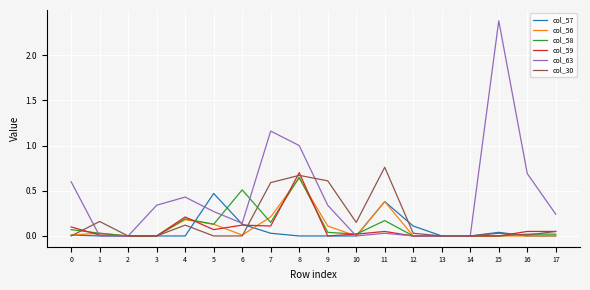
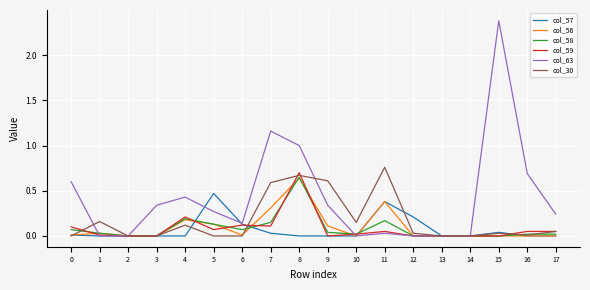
col_58, 6: 0.5 -> 0.1
col_56, 7: 0.2 -> 0.3
col_57, 12: 0.1 -> 0.2
